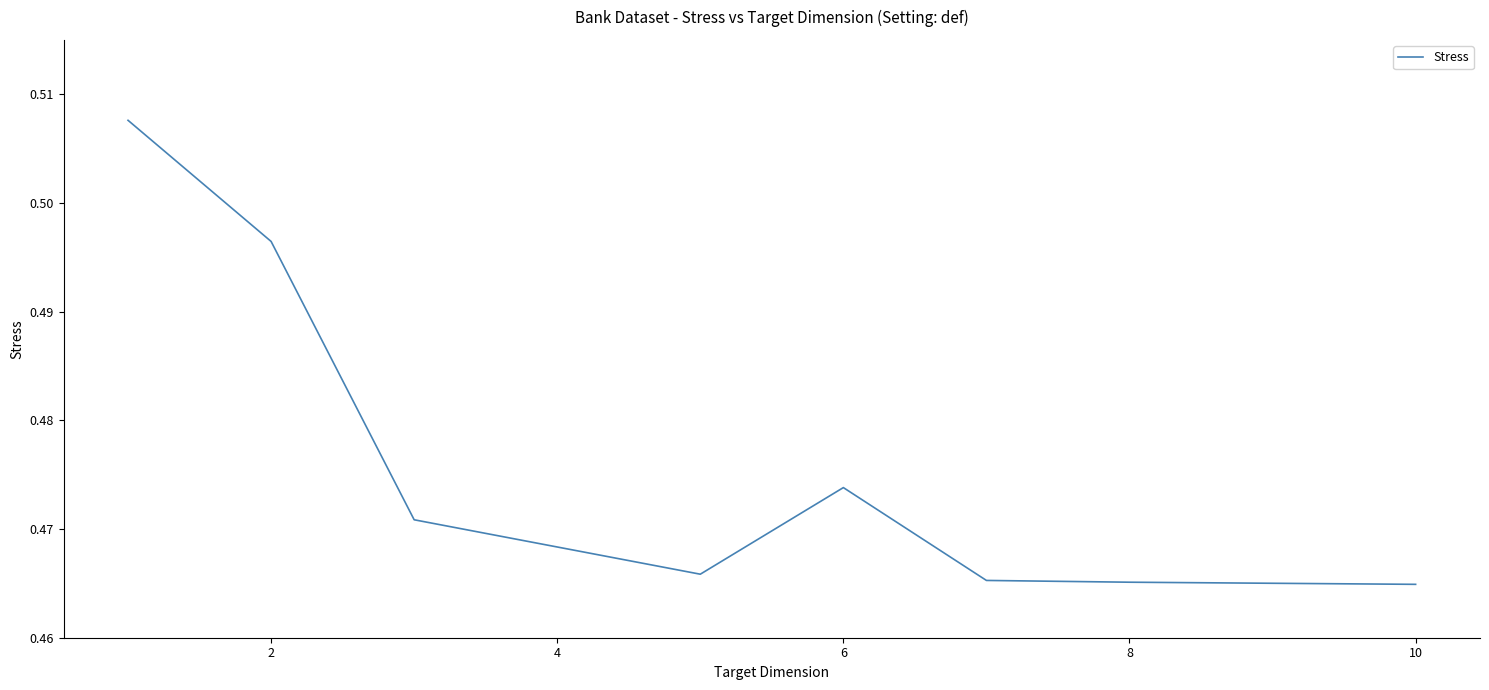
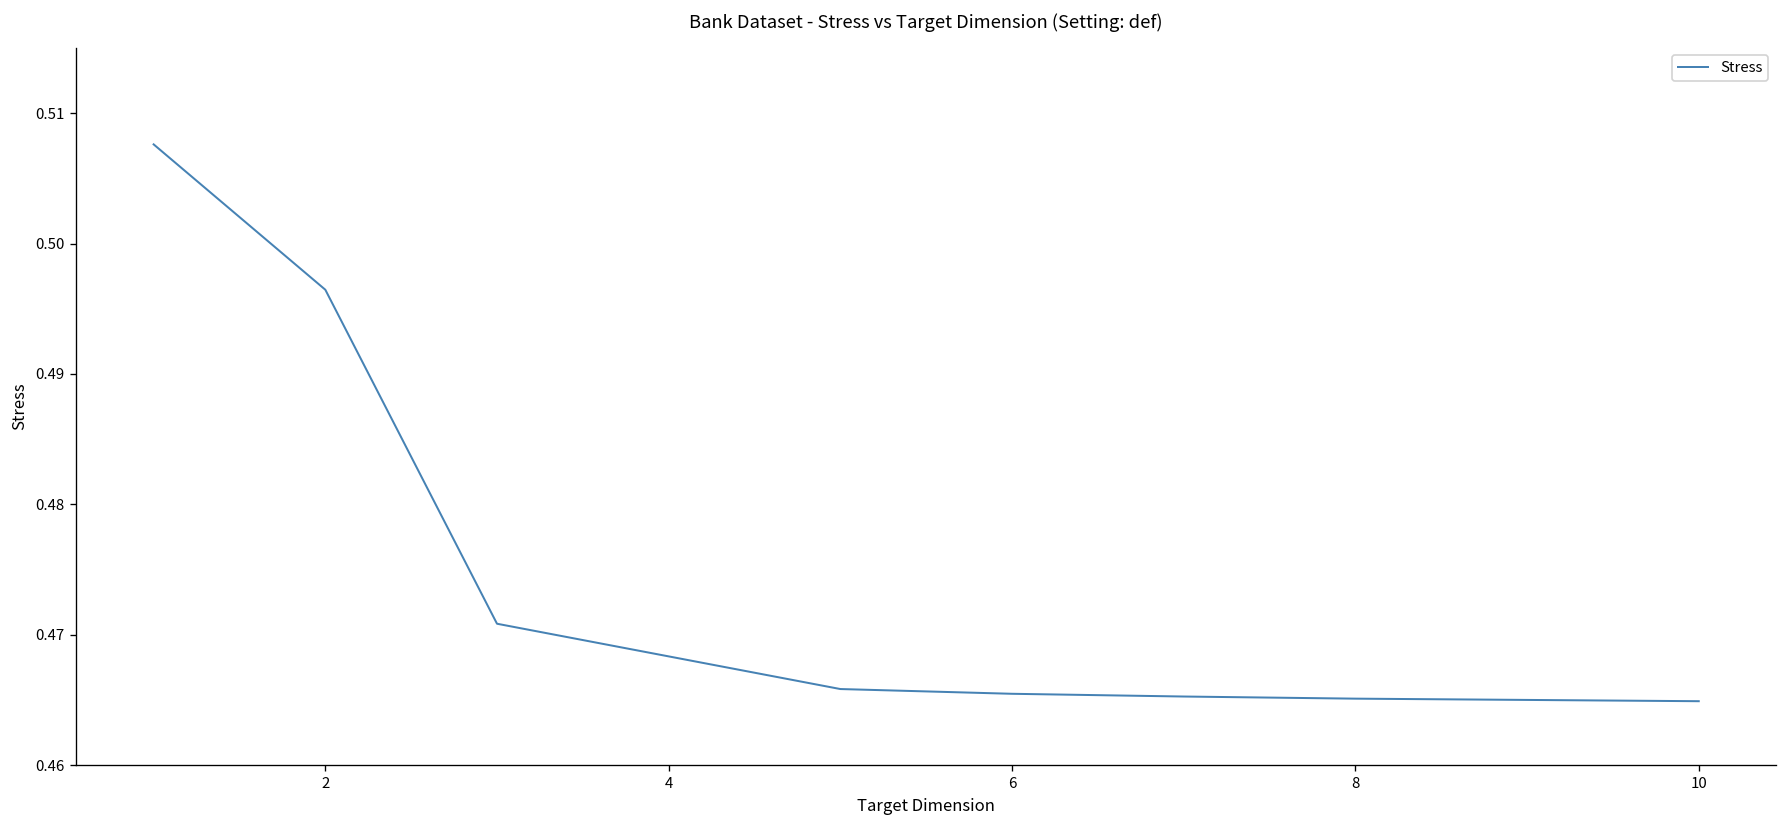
6: 0.4738 -> 0.4655
